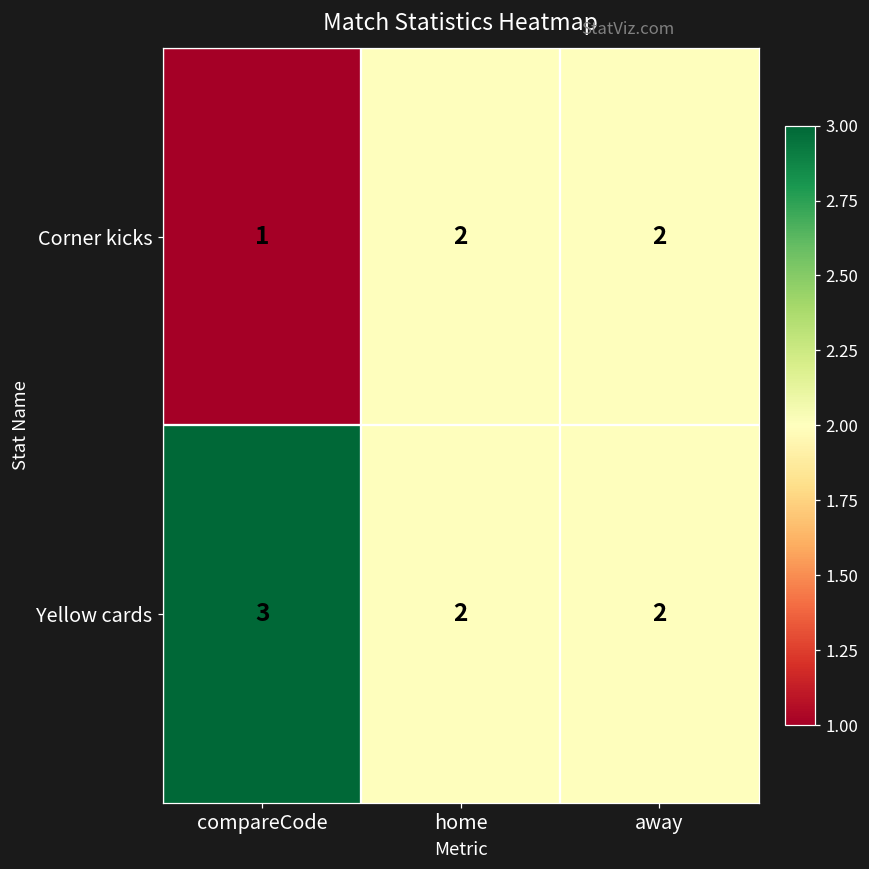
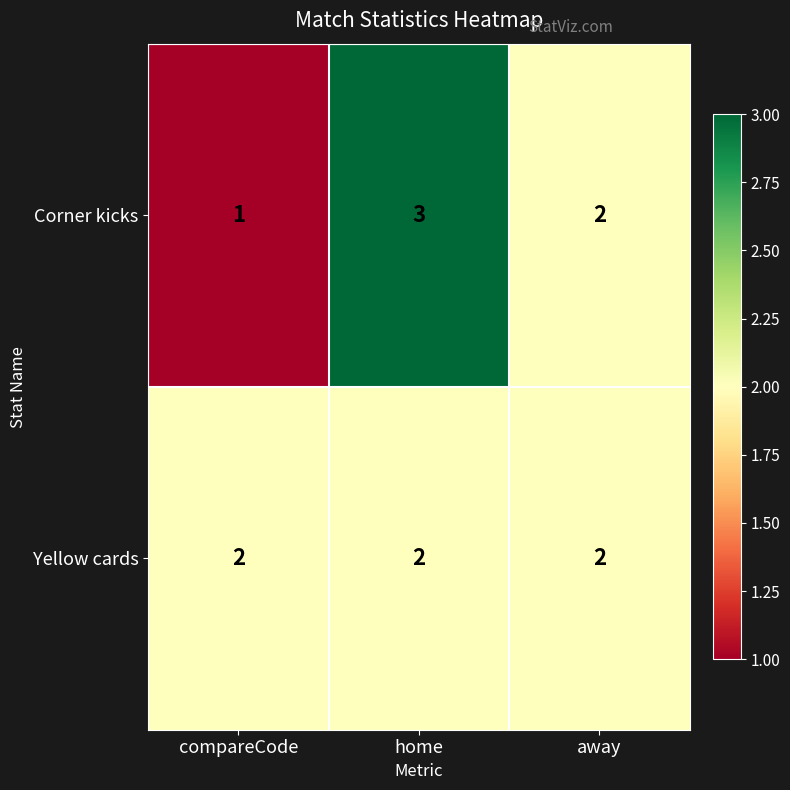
Corner kicks, home: 2 -> 3
Yellow cards, compareCode: 3 -> 2
